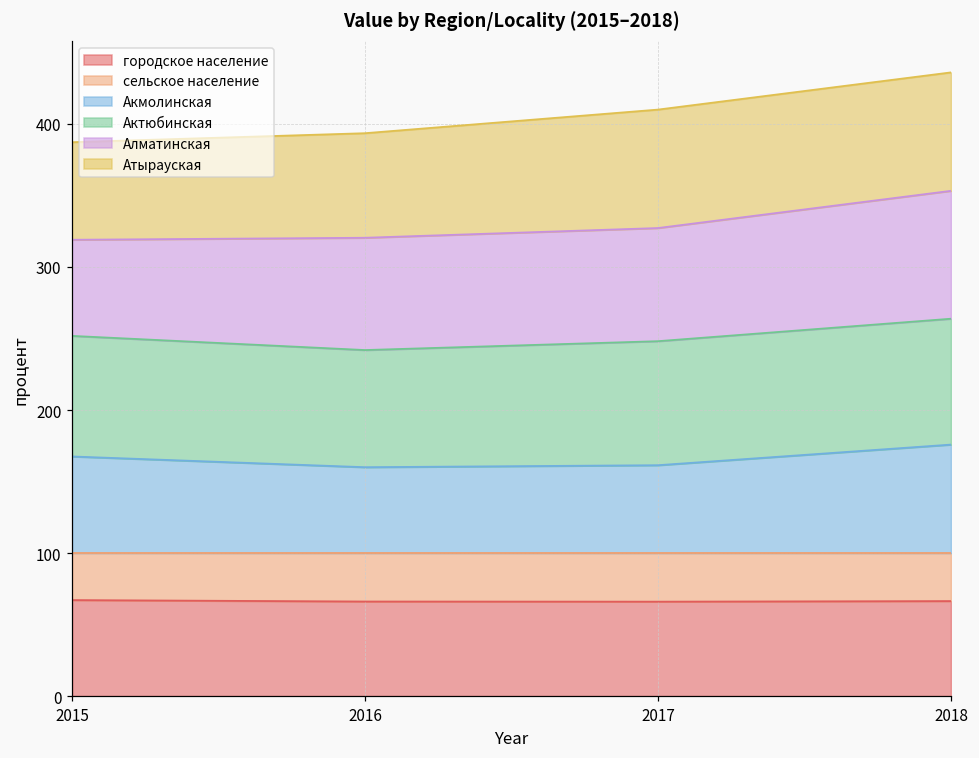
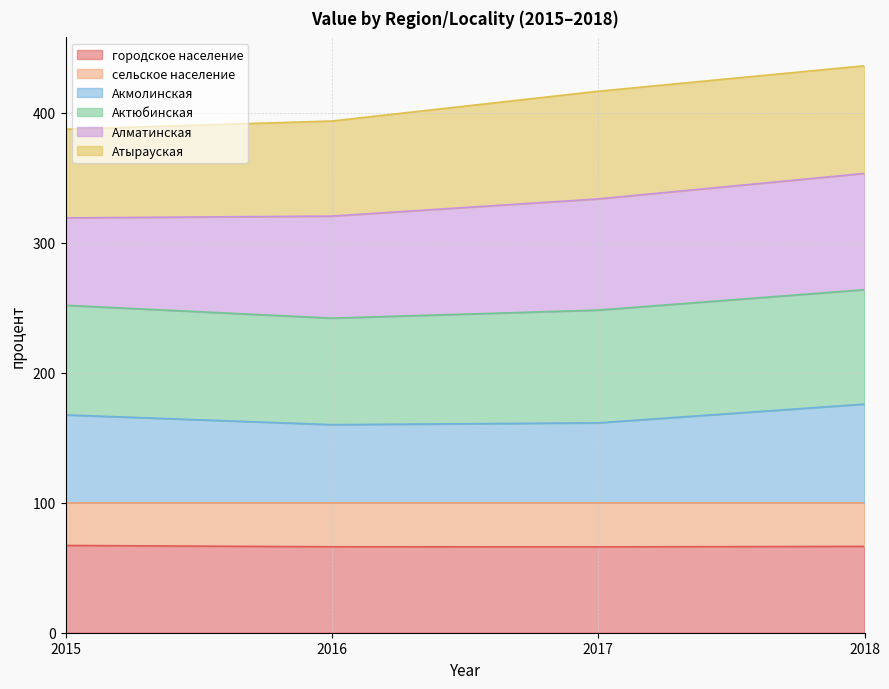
Алматинская, 2017: 79 -> 86
